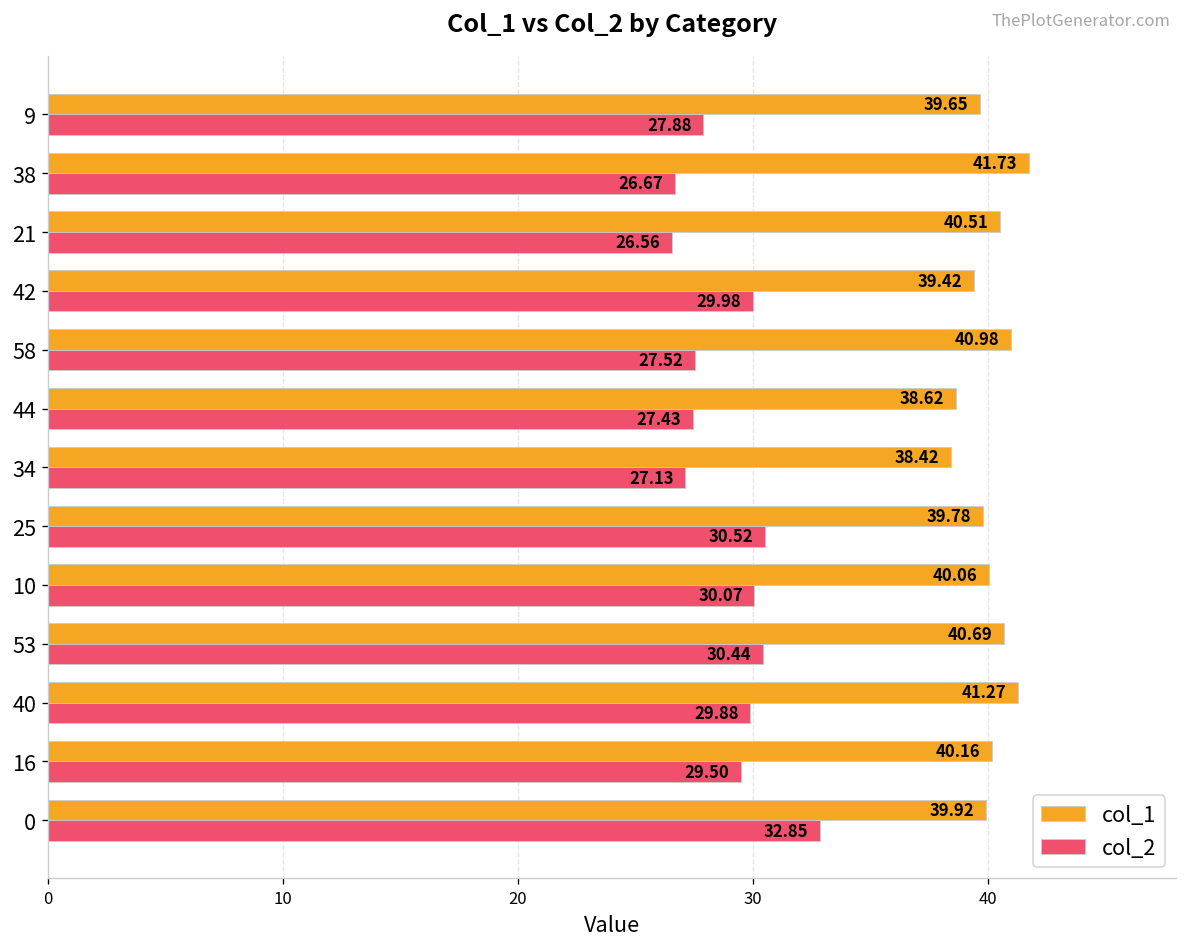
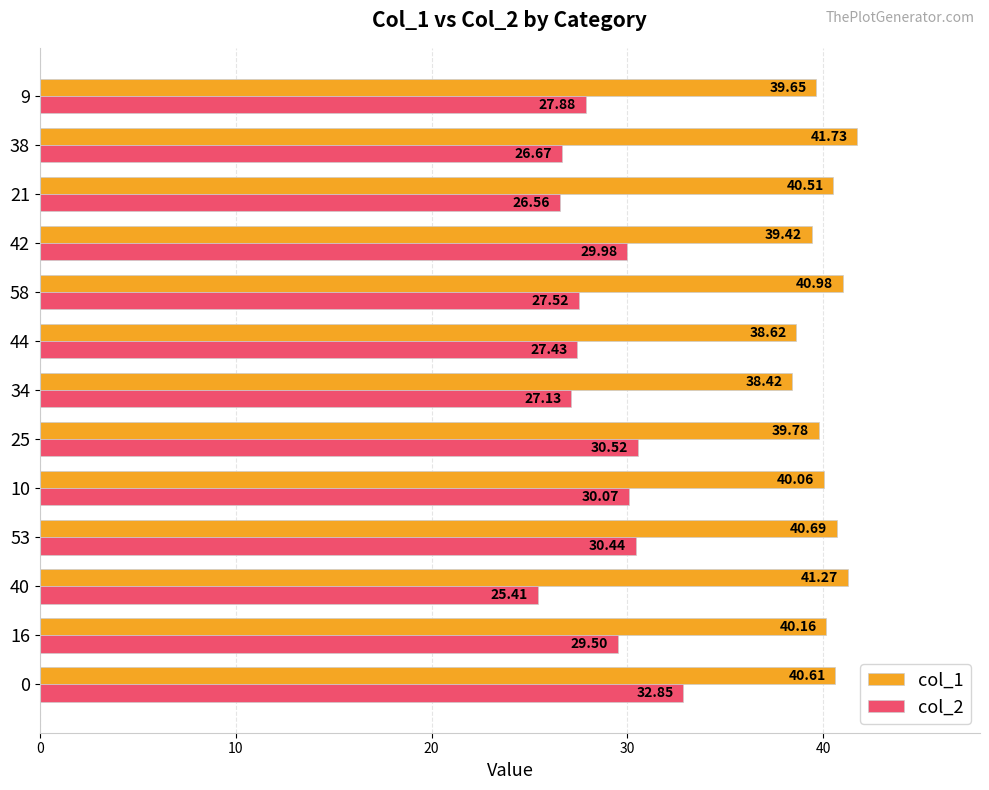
col_2, 40: 29.88 -> 25.41
col_1, 0: 39.92 -> 40.61
